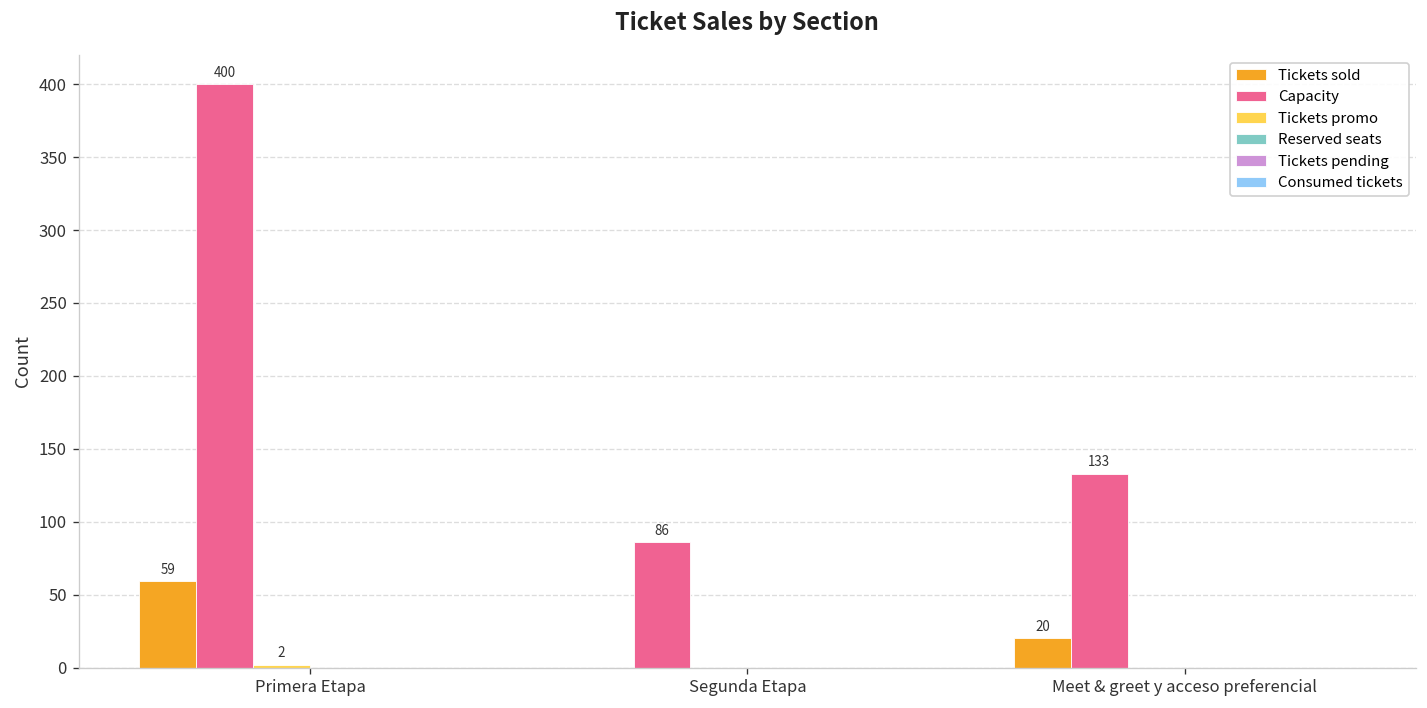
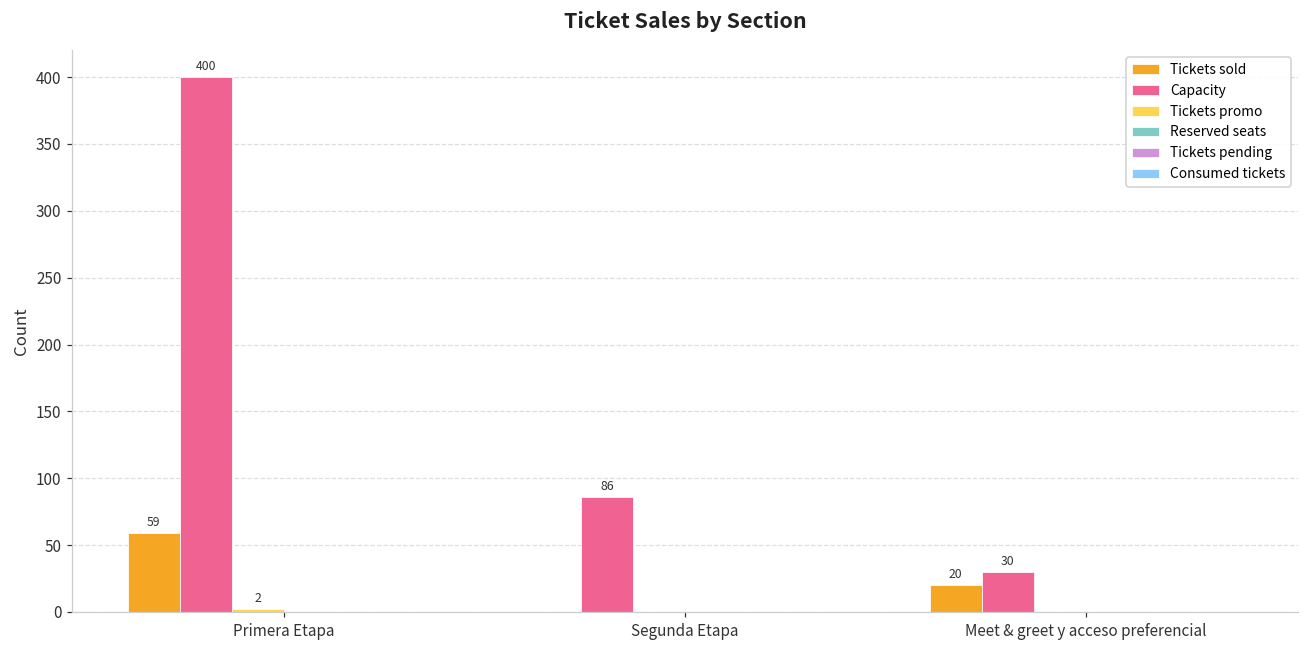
Capacity, Meet & greet y acceso preferencial: 133 -> 30
